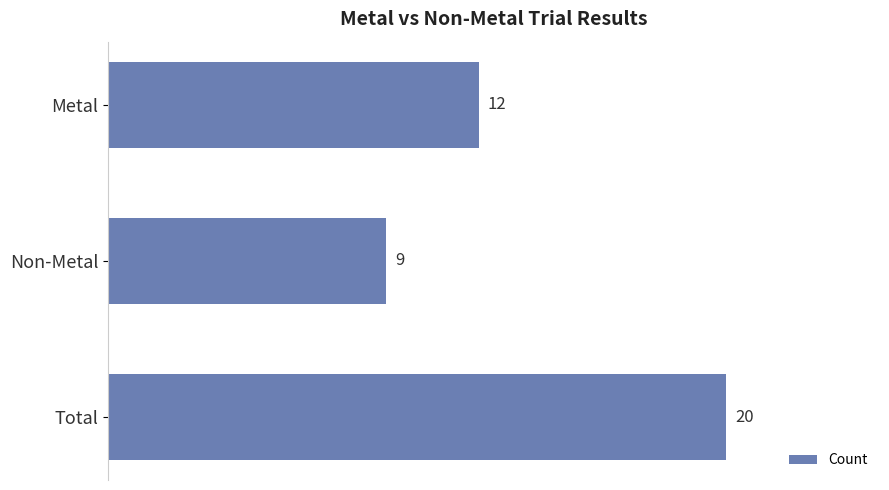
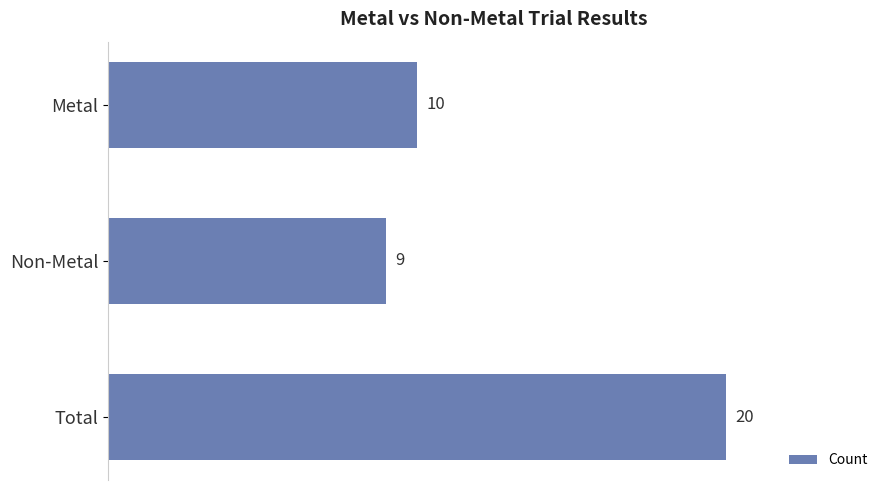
Metal: 12 -> 10
